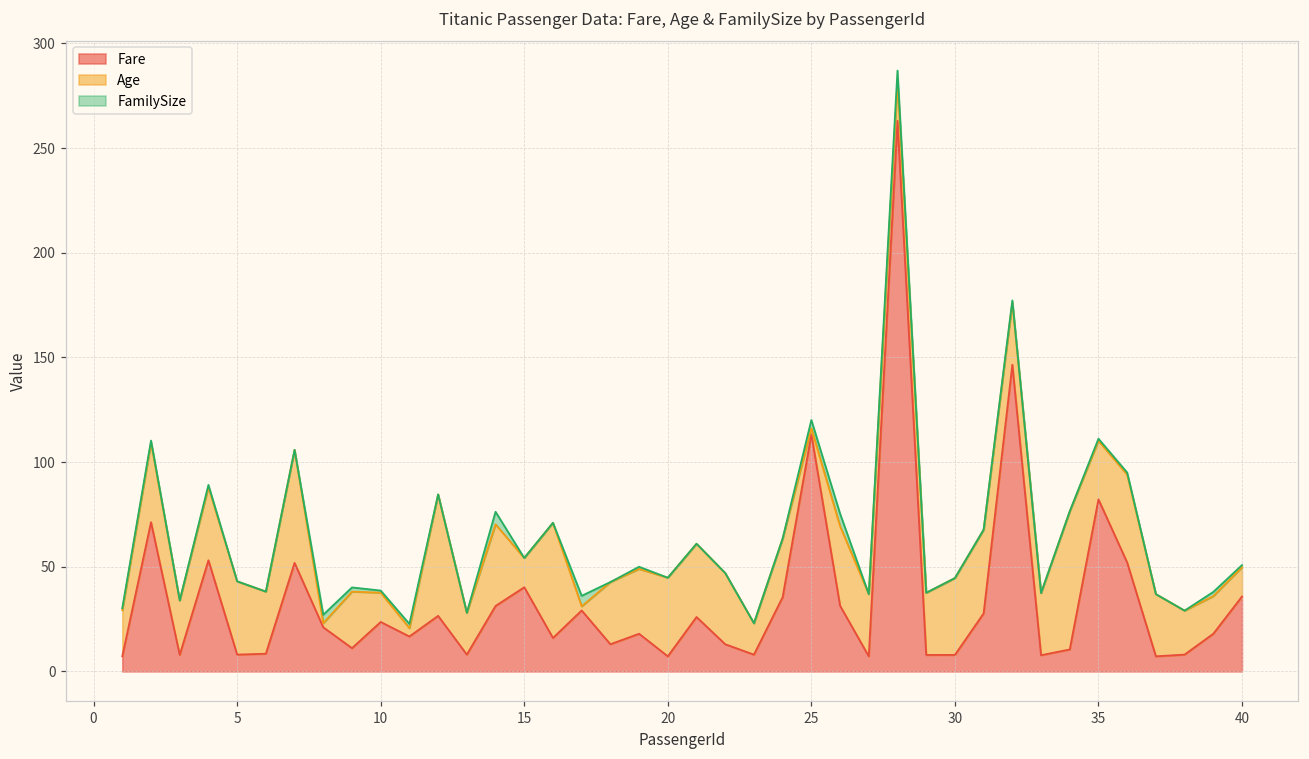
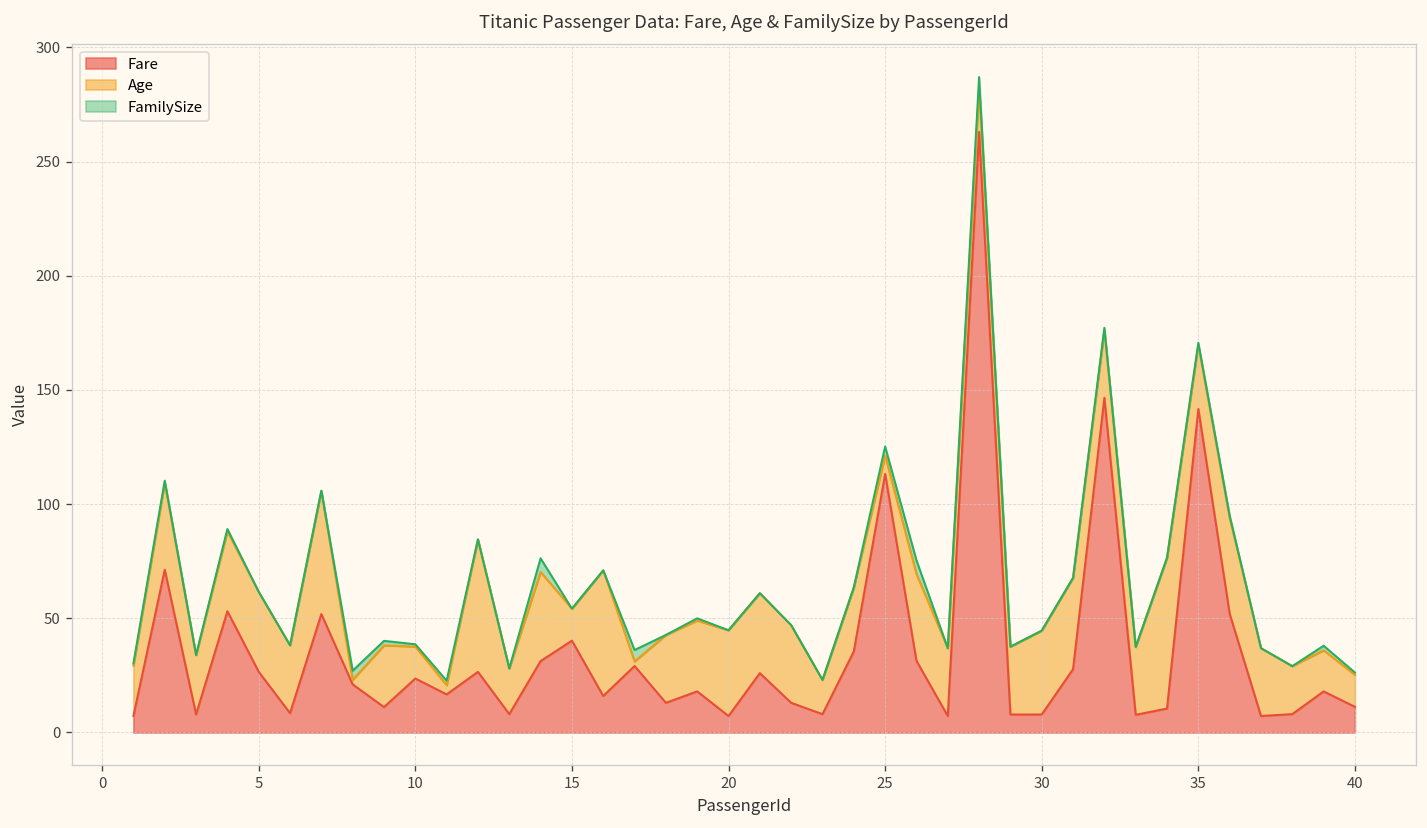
Fare, 5: 8 -> 27
Age, 25: 3 -> 8
Fare, 35: 82 -> 142
Fare, 40: 36 -> 11
